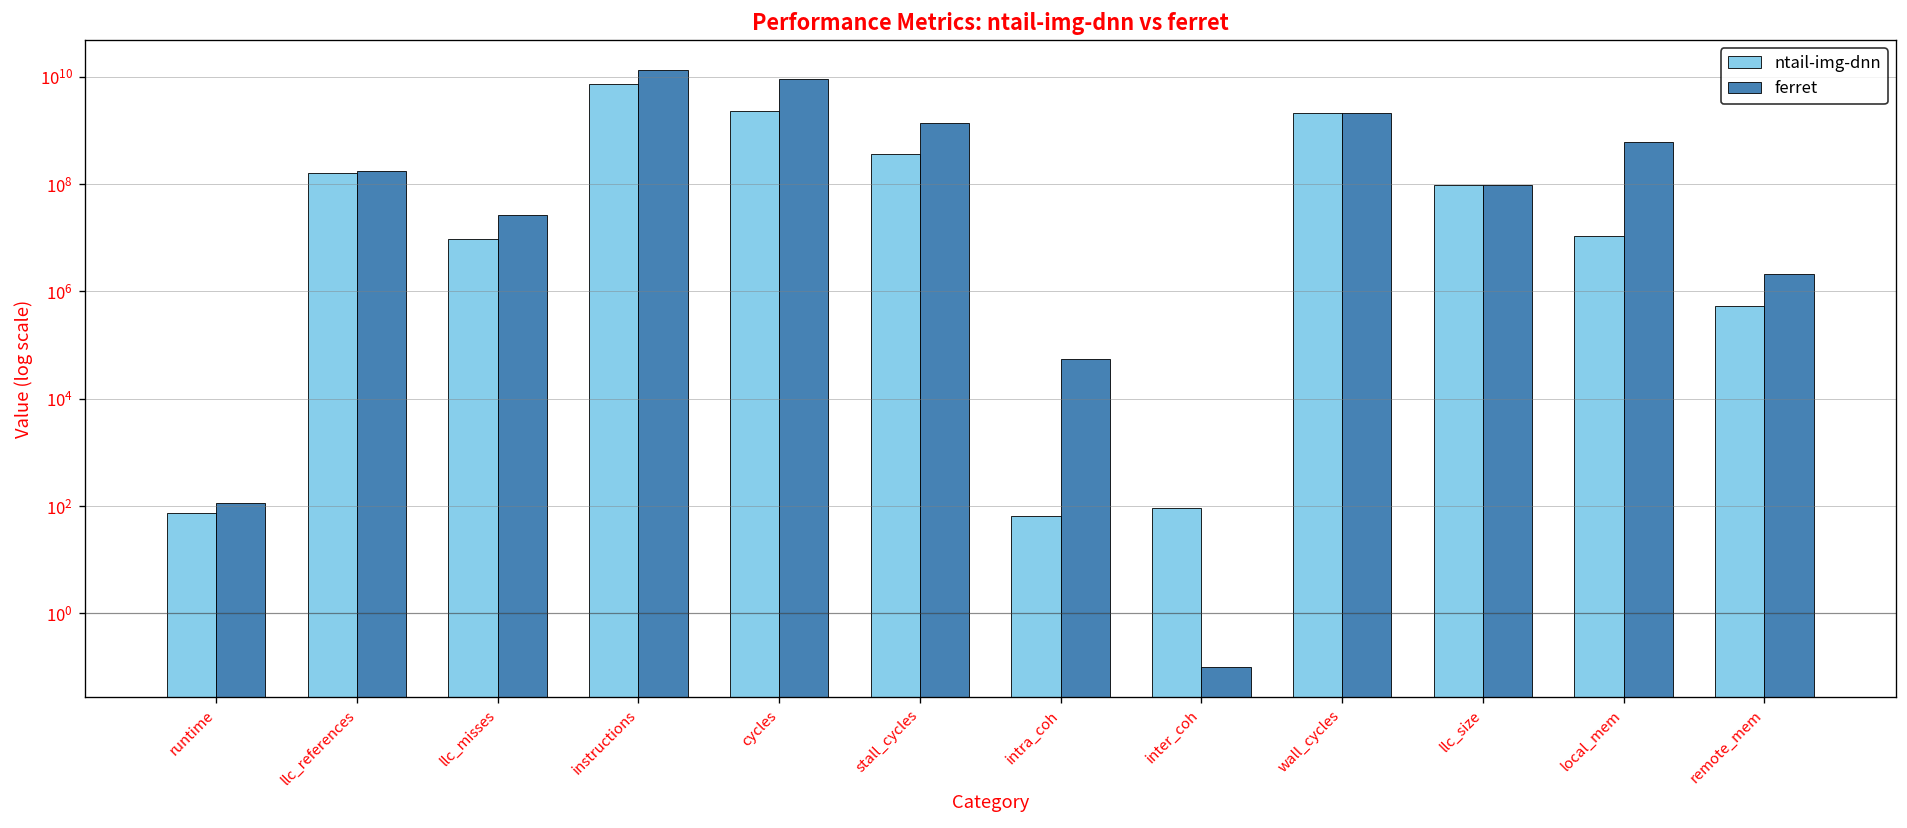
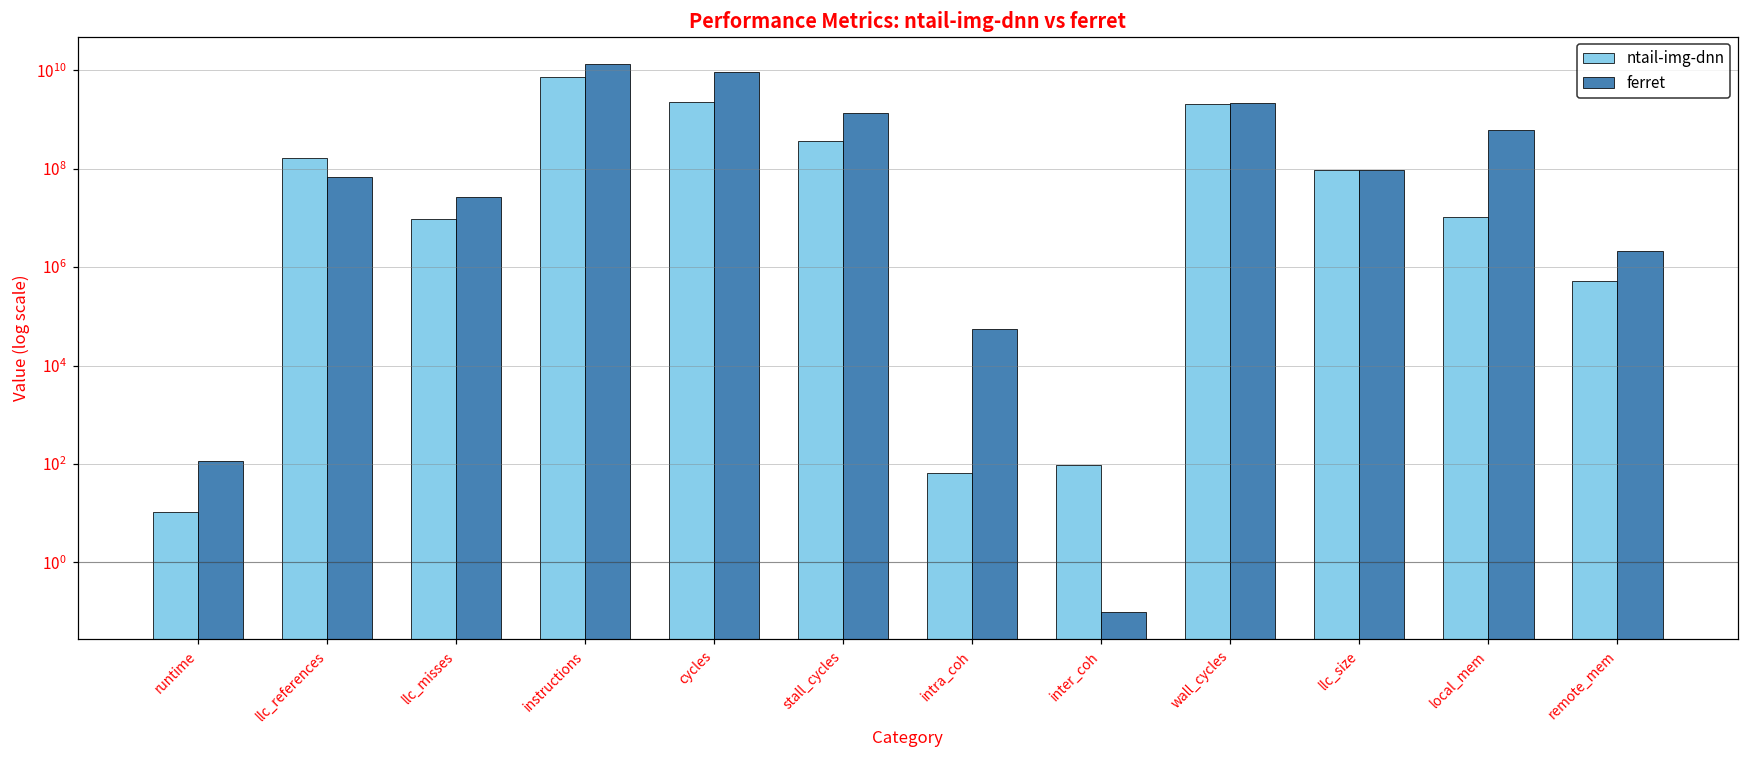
ntail-img-dnn, runtime: 80 -> 10
ferret, llc_references: 170000000 -> 70000000
